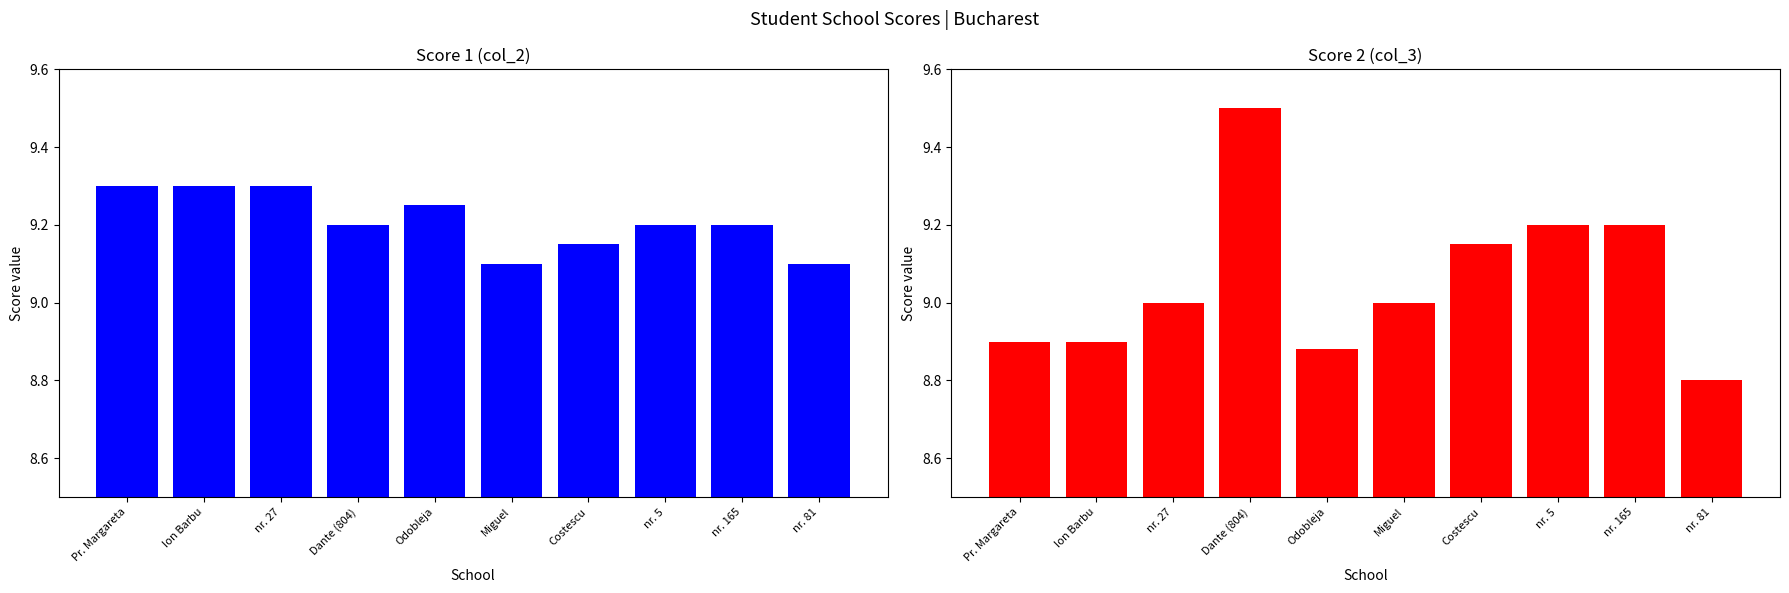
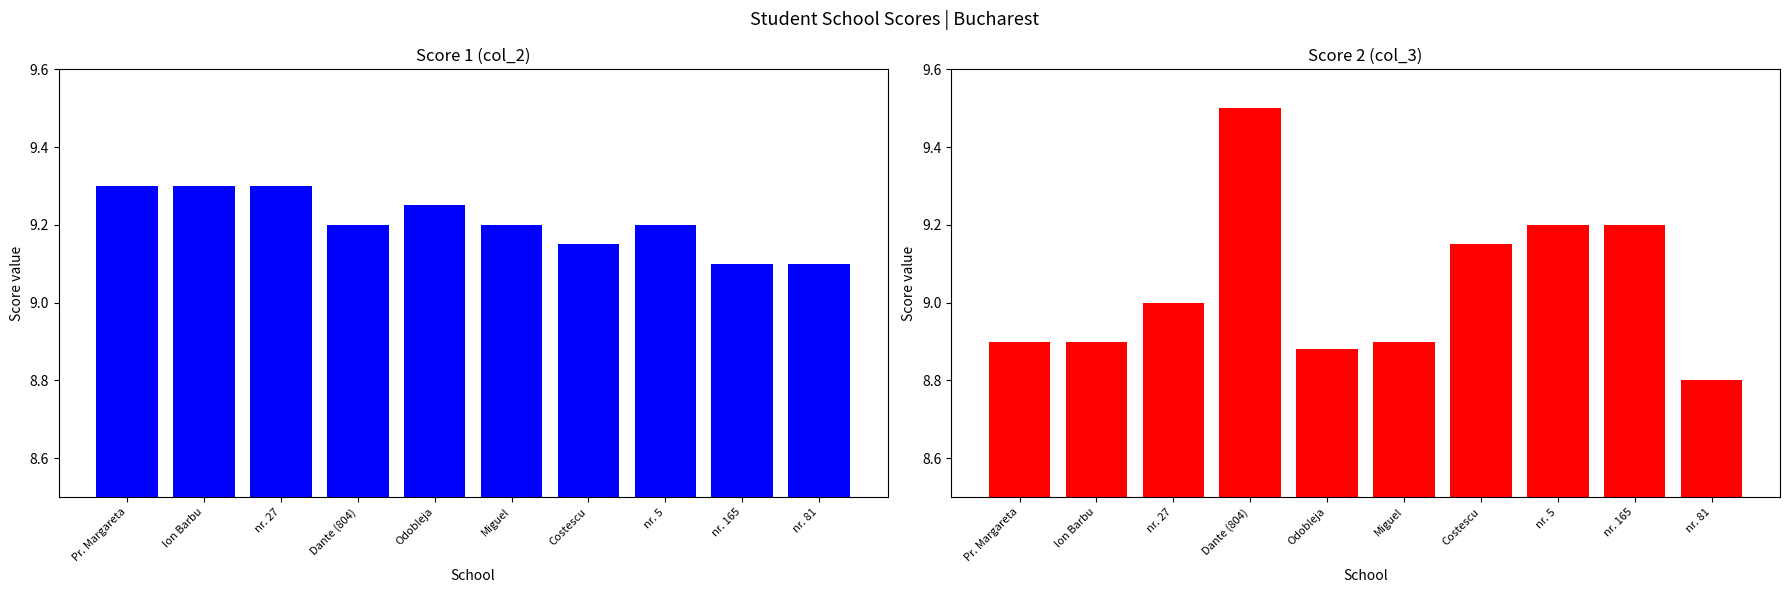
Score 1 (col_2), Miguel: 9.1 -> 9.2
Score 1 (col_2), nr. 165: 9.2 -> 9.1
Score 2 (col_3), Miguel: 9.0 -> 8.9
